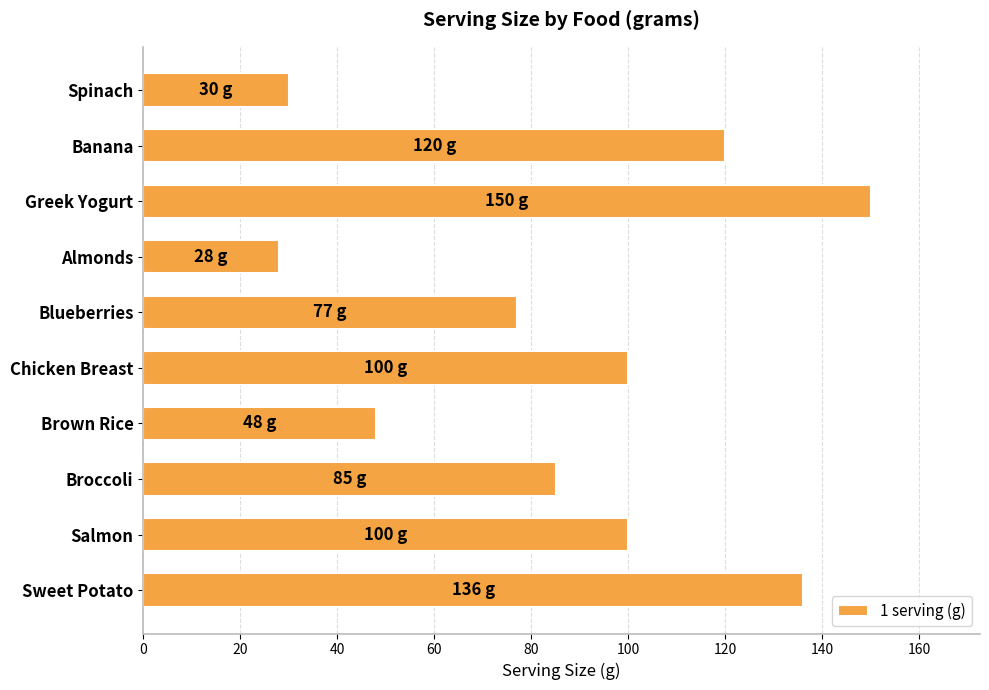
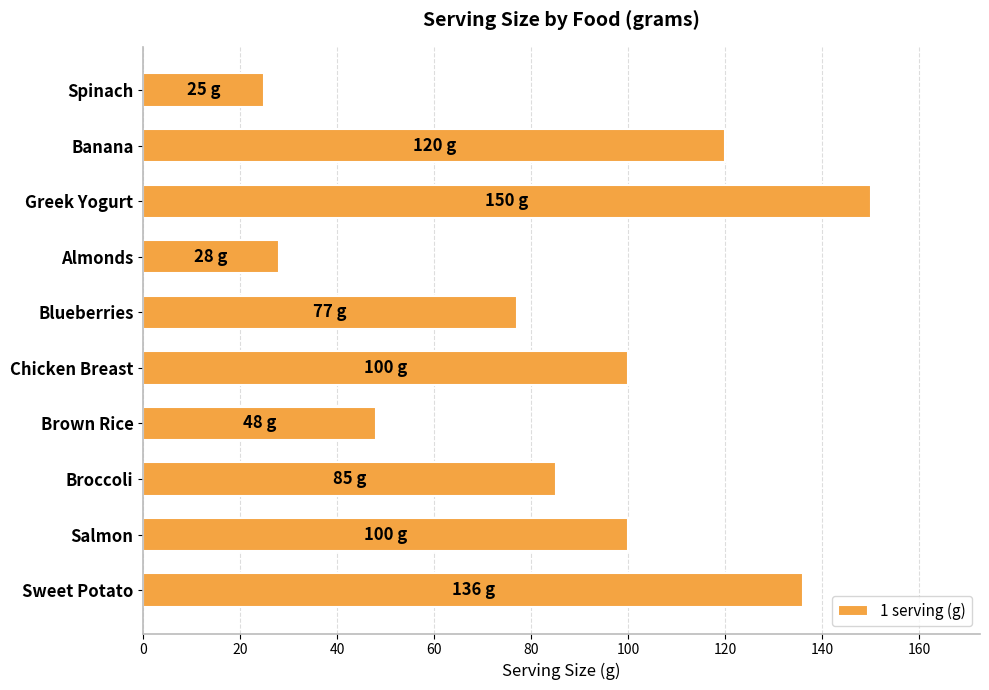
Spinach: 30 -> 25
